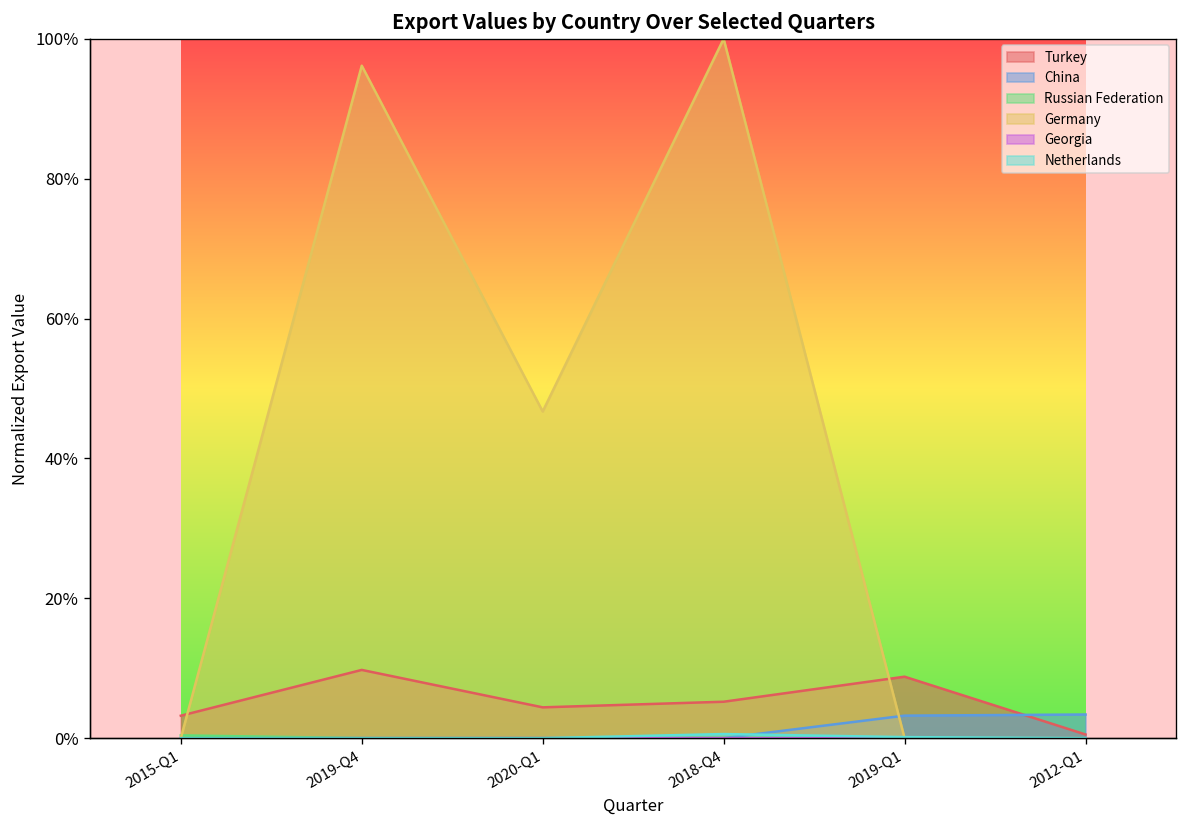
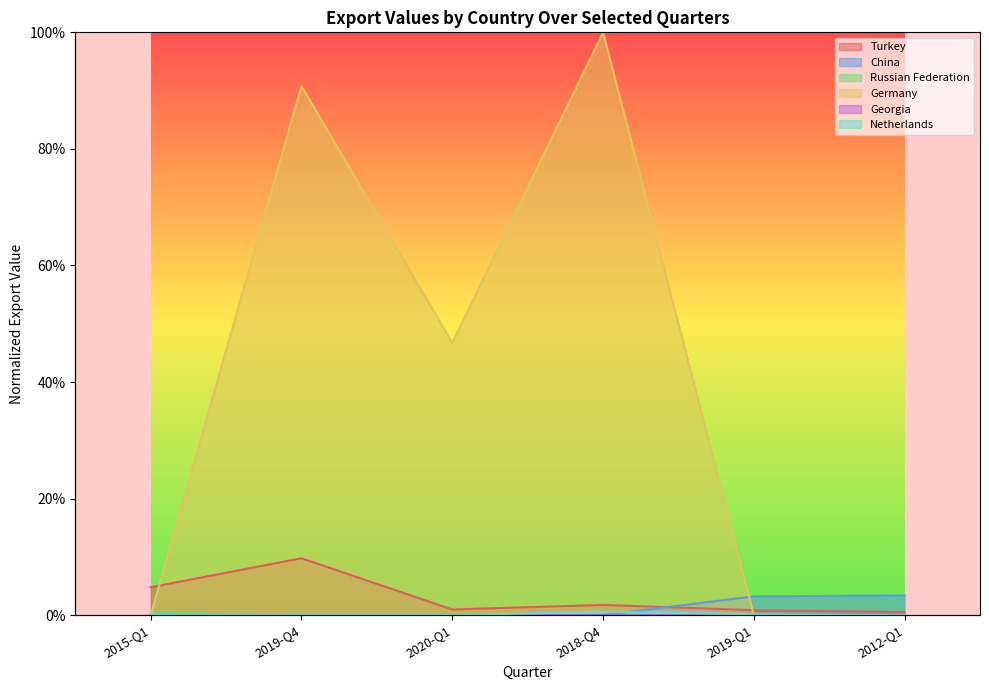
Turkey, 2015-Q1: 3% -> 5%
Germany, 2019-Q4: 96% -> 91%
Turkey, 2020-Q1: 4% -> 1%
Turkey, 2018-Q4: 5% -> 2%
Turkey, 2019-Q1: 9% -> 1%
